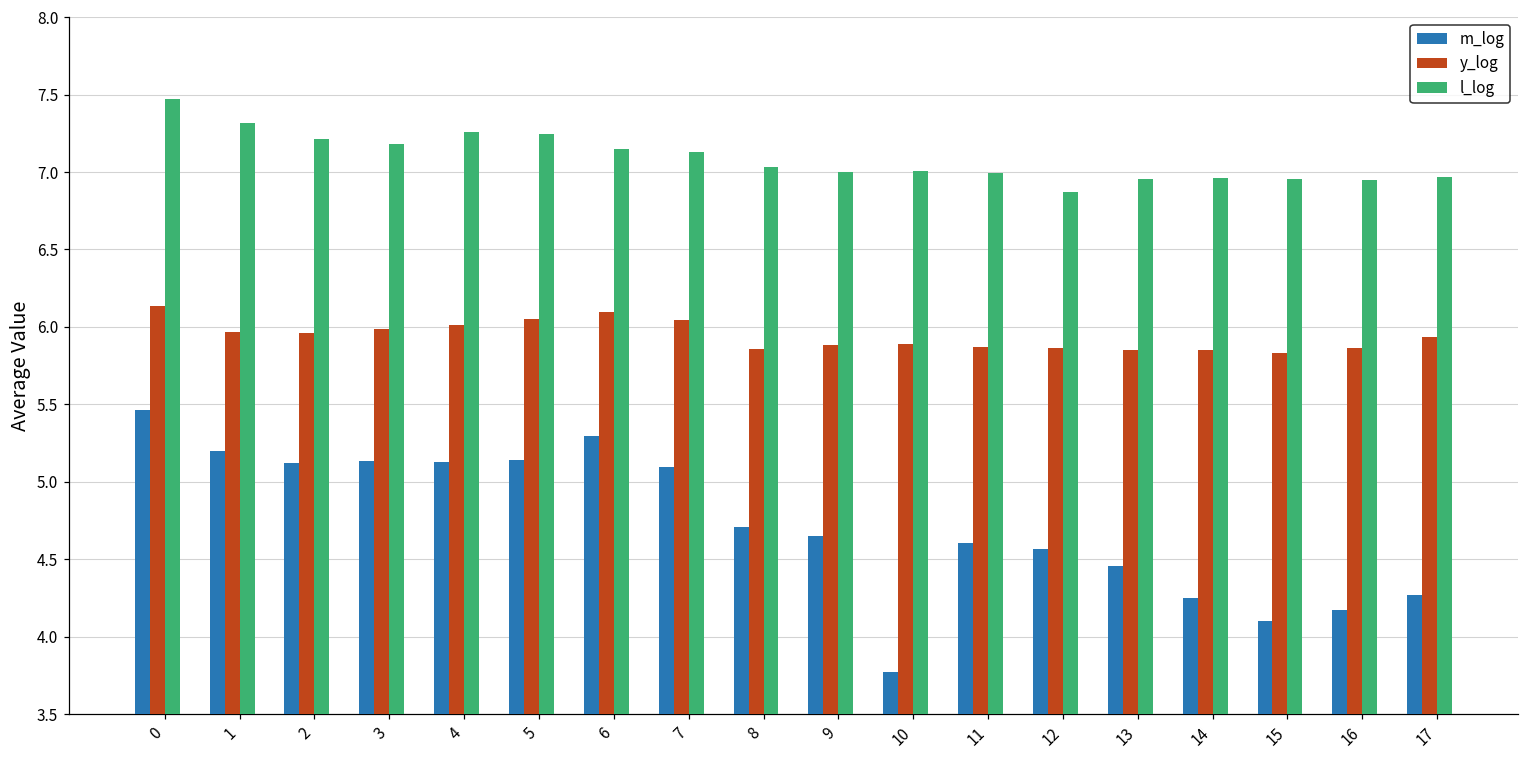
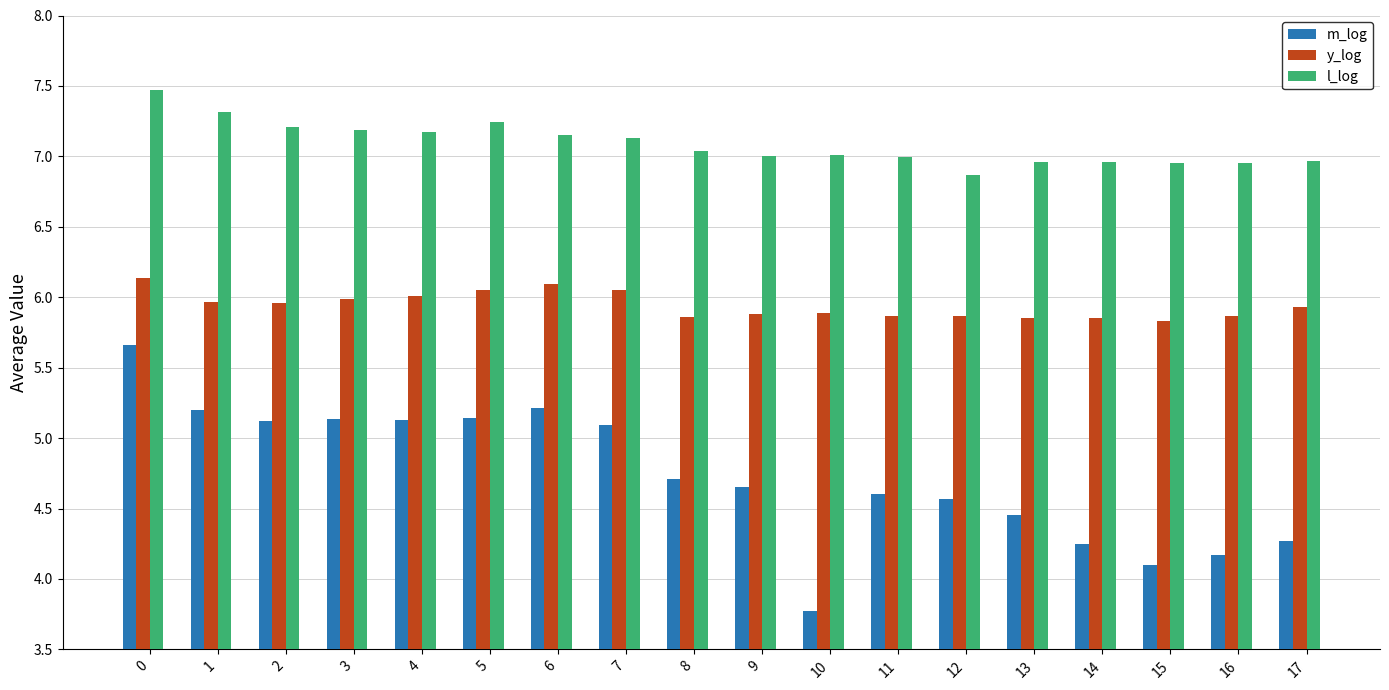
m_log, 0: 5.46 -> 5.66
l_log, 4: 7.26 -> 7.18
m_log, 6: 5.30 -> 5.22
